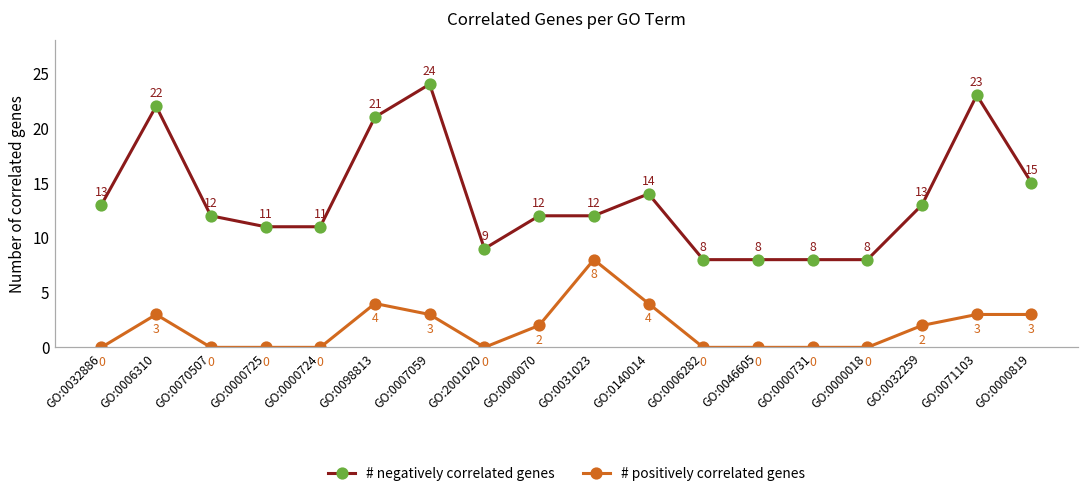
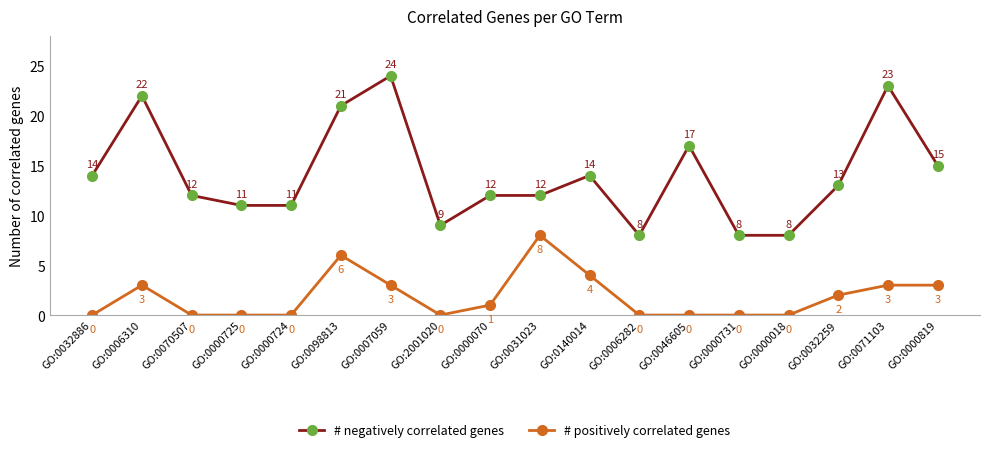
# negatively correlated genes, GO:0032886: 13 -> 14
# positively correlated genes, GO:0098813: 4 -> 6
# positively correlated genes, GO:0000070: 2 -> 1
# negatively correlated genes, GO:0046605: 8 -> 17
